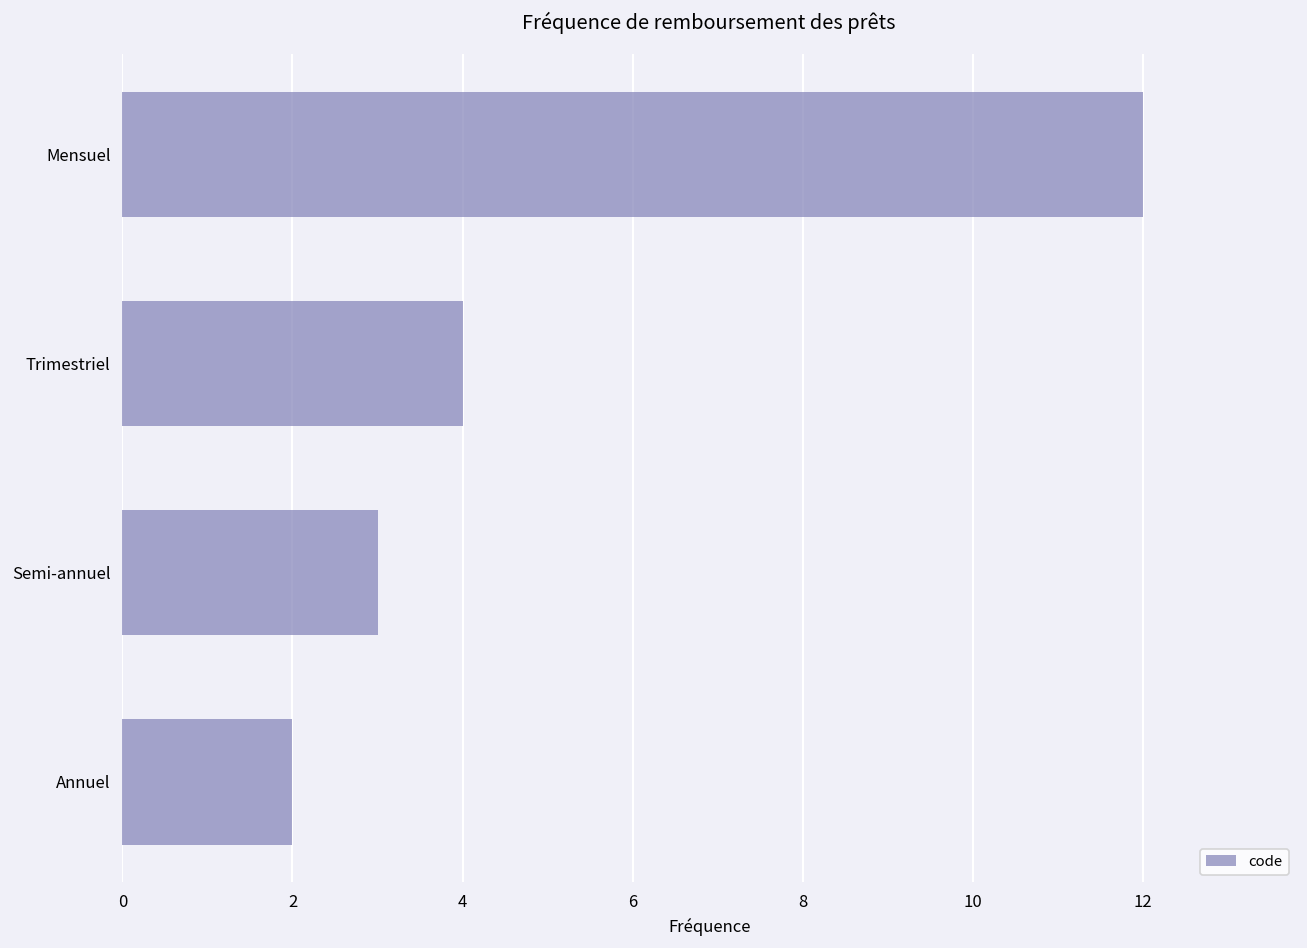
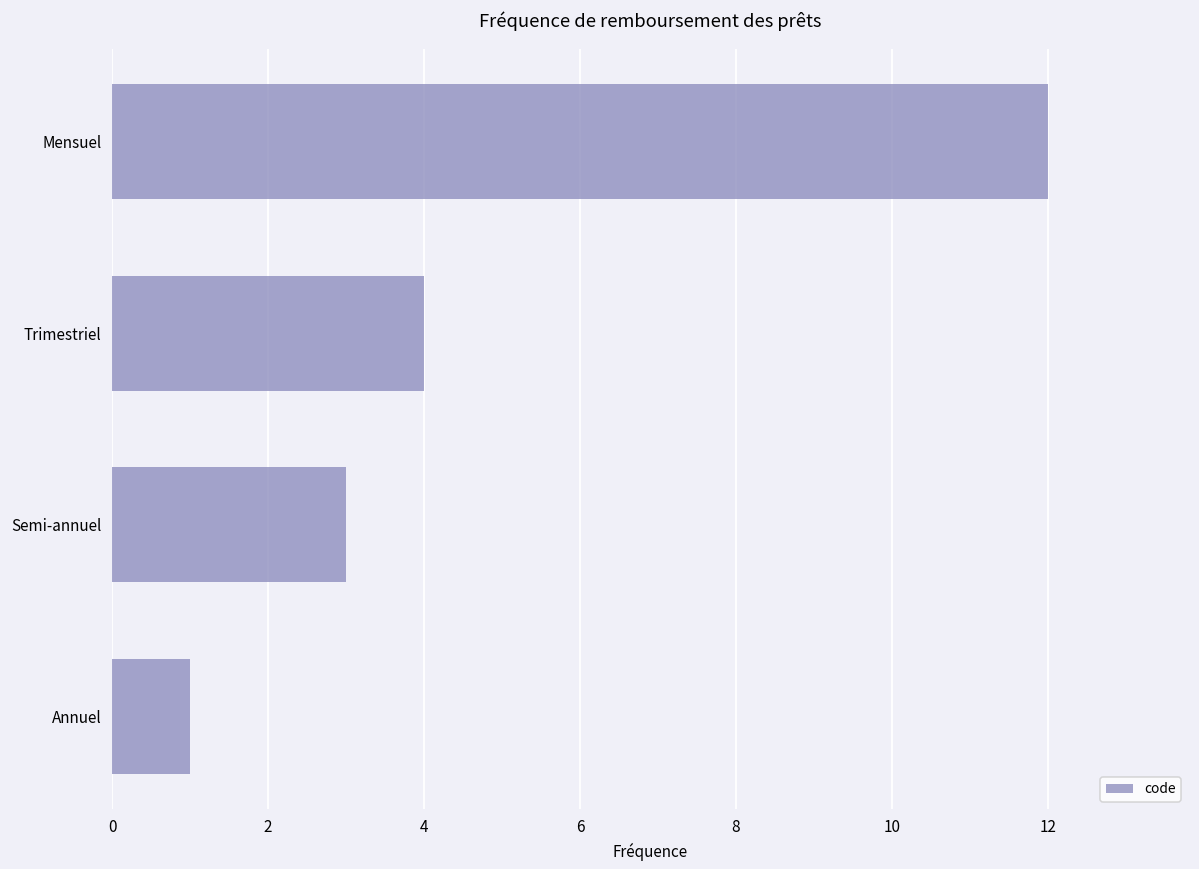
Annuel: 2 -> 1
